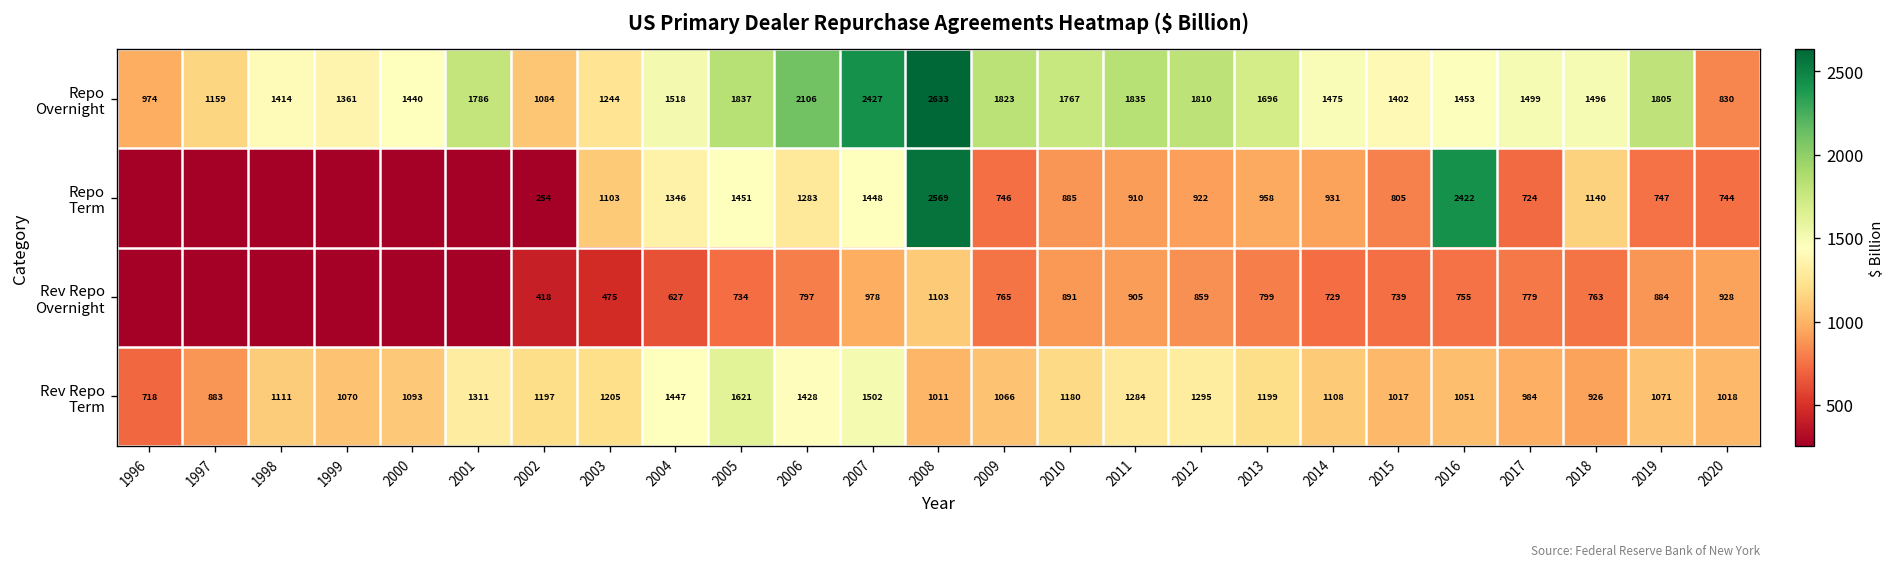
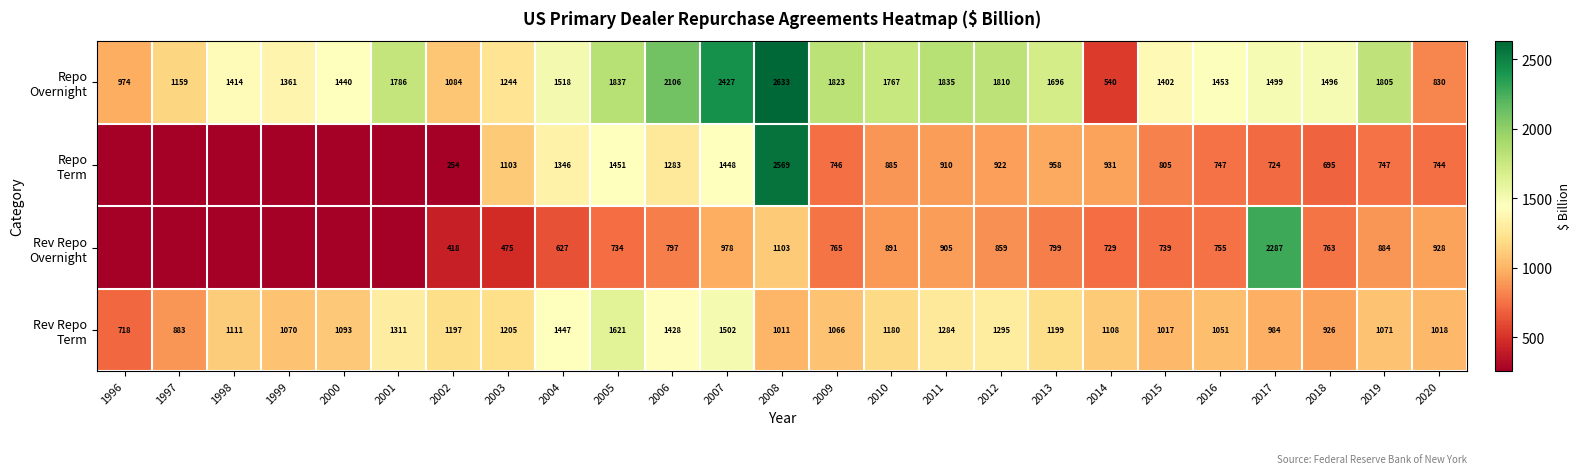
Repo Overnight, 2014: 1475 -> 540
Repo Term, 2016: 2422 -> 747
Repo Term, 2018: 1140 -> 695
Rev Repo Overnight, 2017: 779 -> 2287
